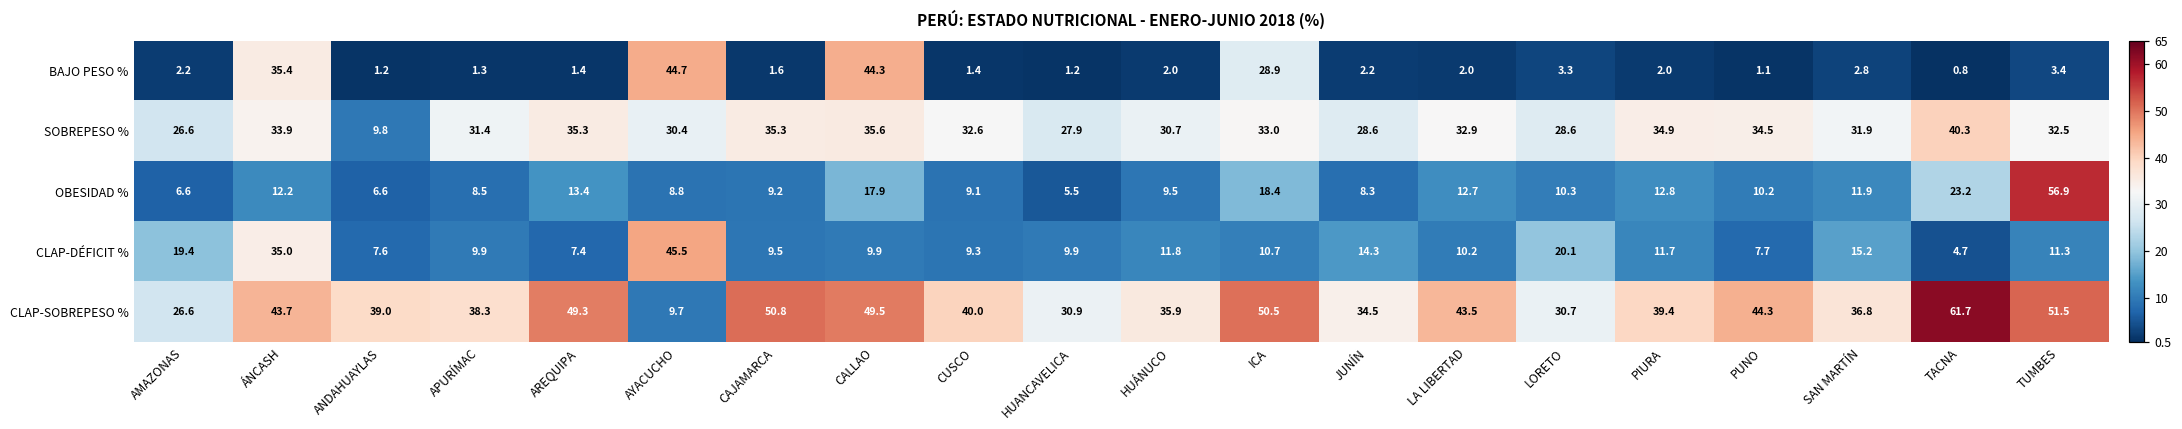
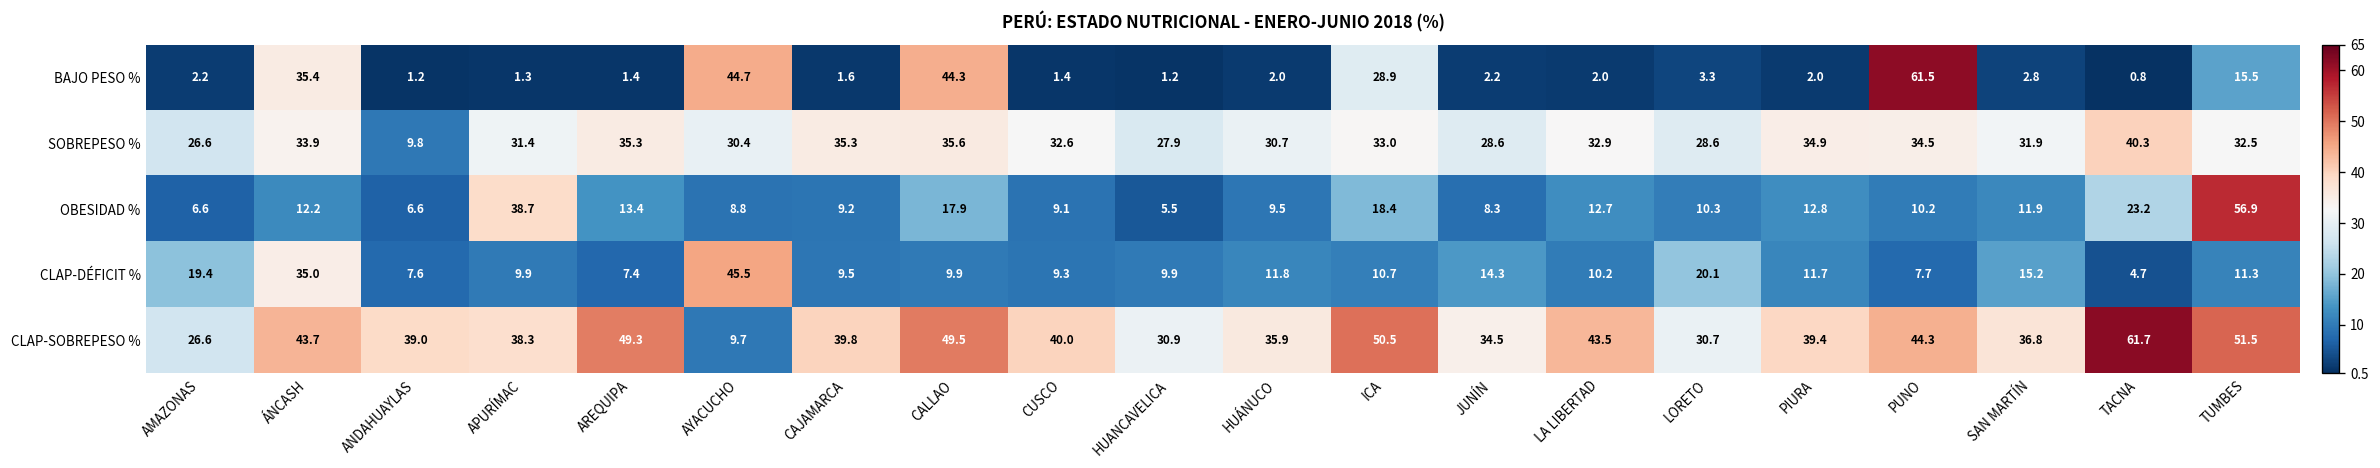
BAJO PESO %, PUNO: 1.1 -> 61.5
BAJO PESO %, TUMBES: 3.4 -> 15.5
OBESIDAD %, APURÍMAC: 8.5 -> 38.7
CLAP-SOBREPESO %, CAJAMARCA: 50.8 -> 39.8
